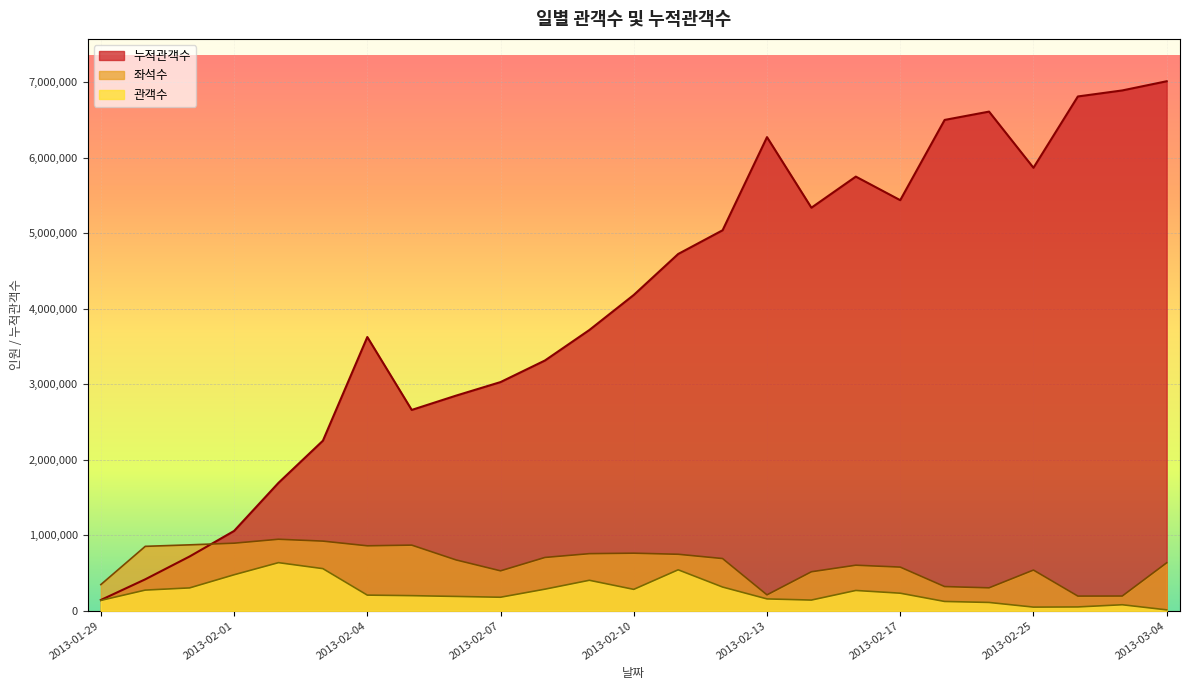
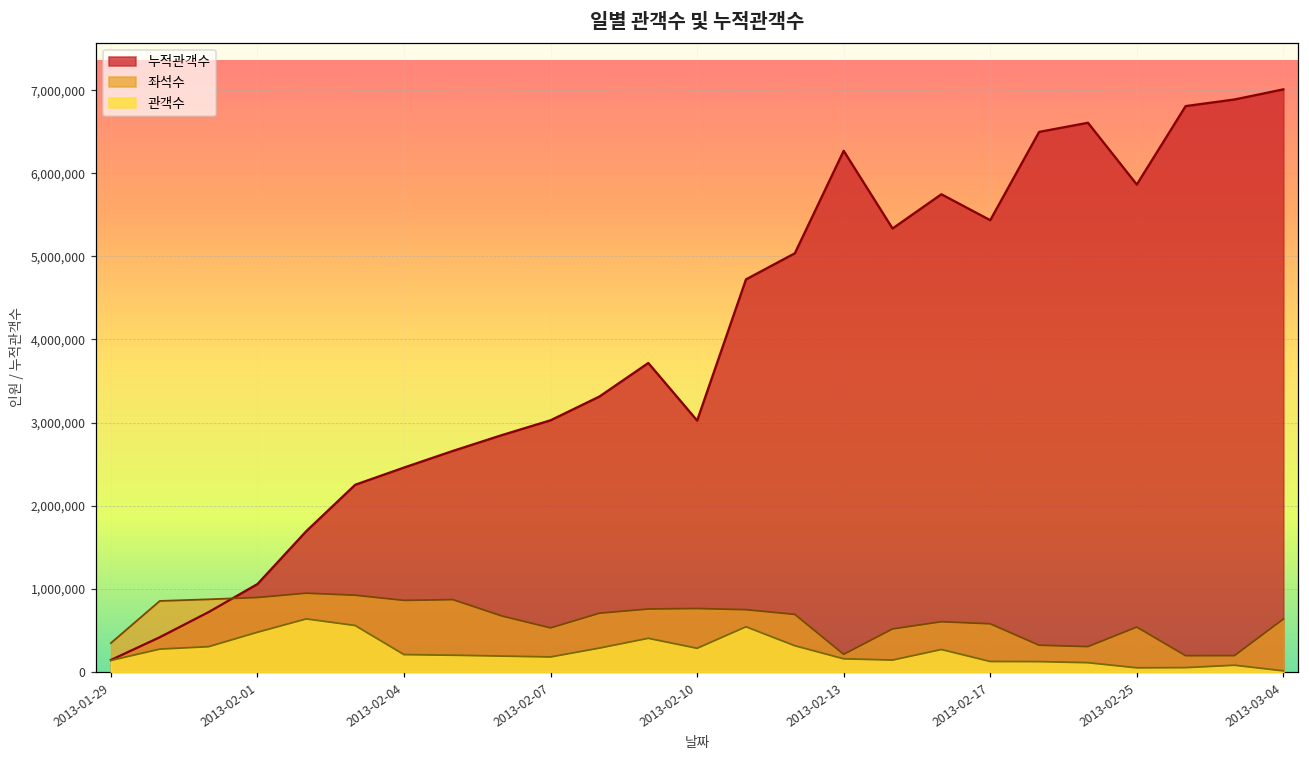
누적관객수, 2013-02-04: 3,600,000 -> 2,500,000
누적관객수, 2013-02-10: 4,200,000 -> 3,000,000
관객수, 2013-02-17: 200,000 -> 100,000
